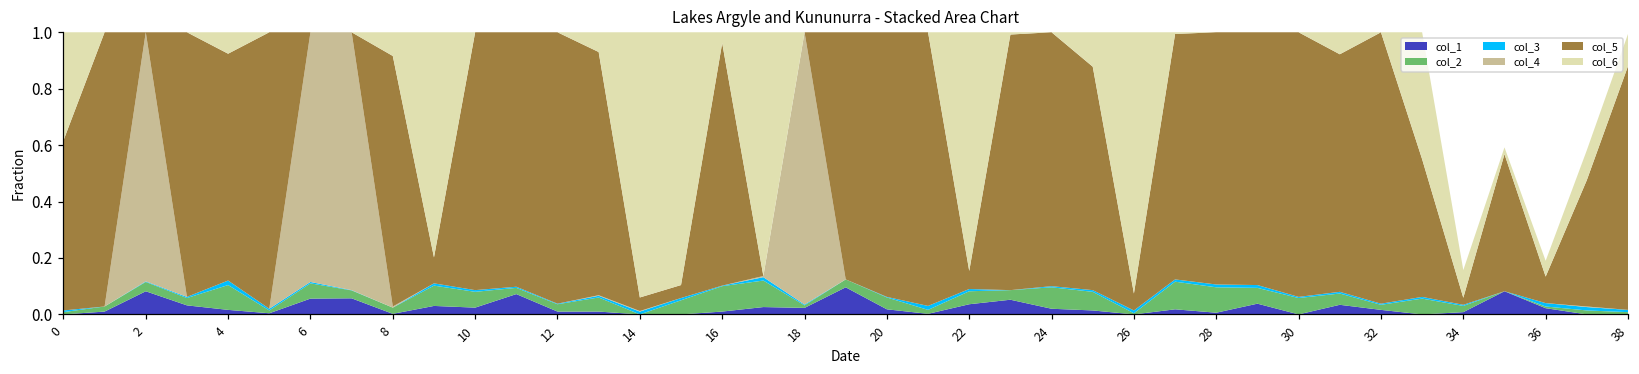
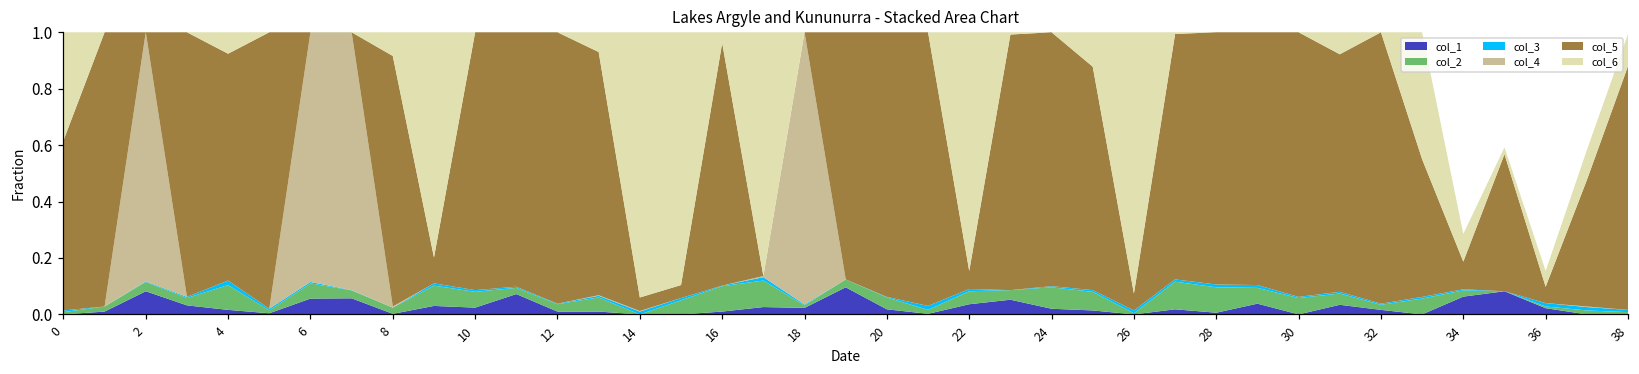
col_1, 34: 0.01 -> 0.06
col_5, 34: 0.03 -> 0.10
col_5, 36: 0.09 -> 0.06
